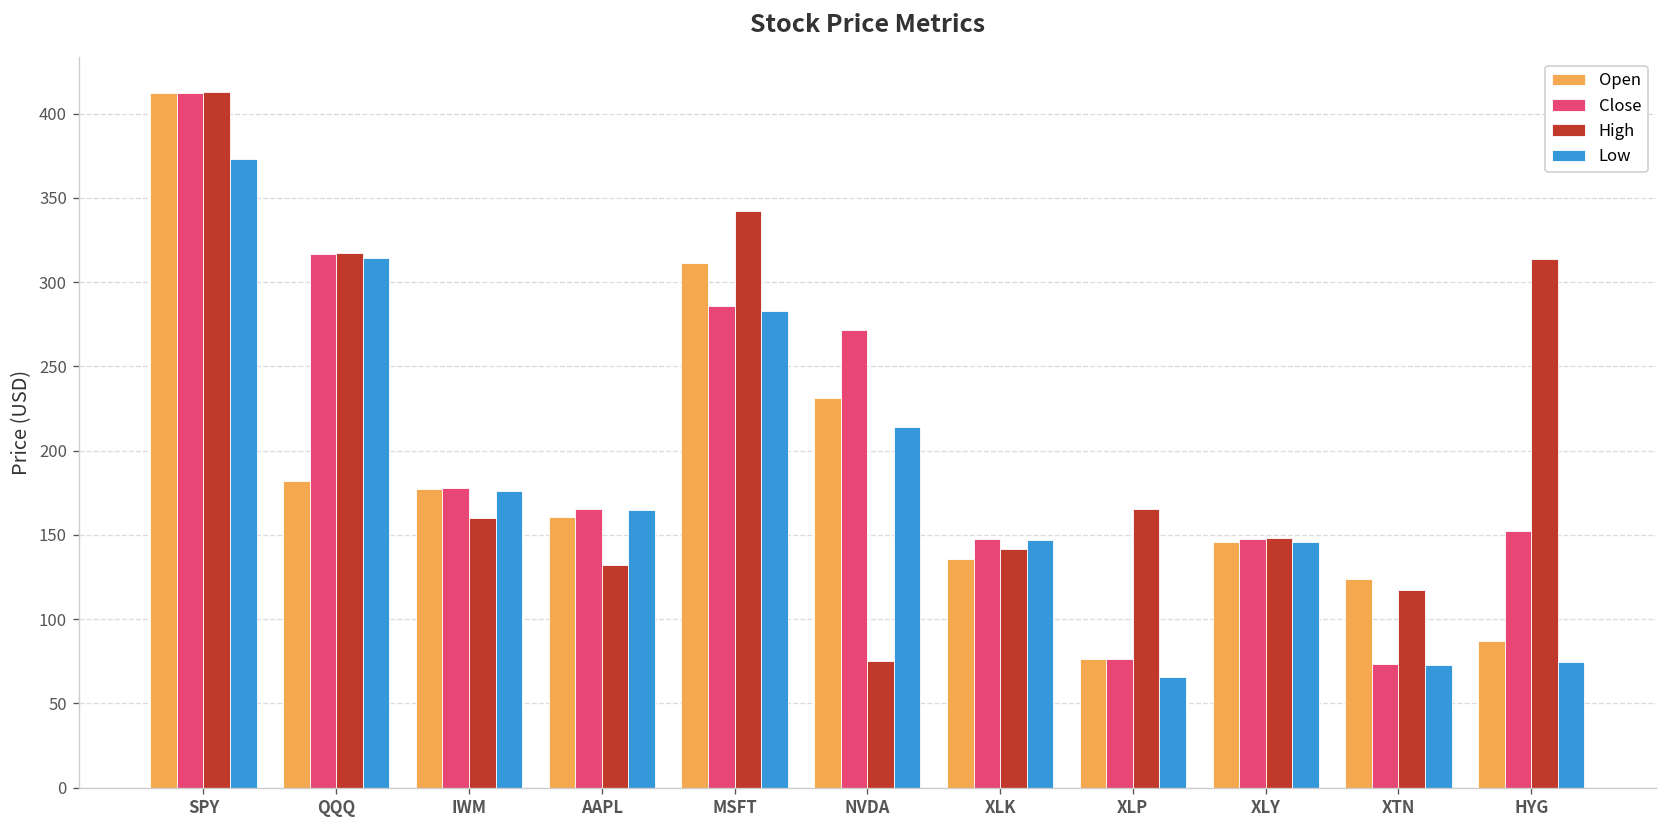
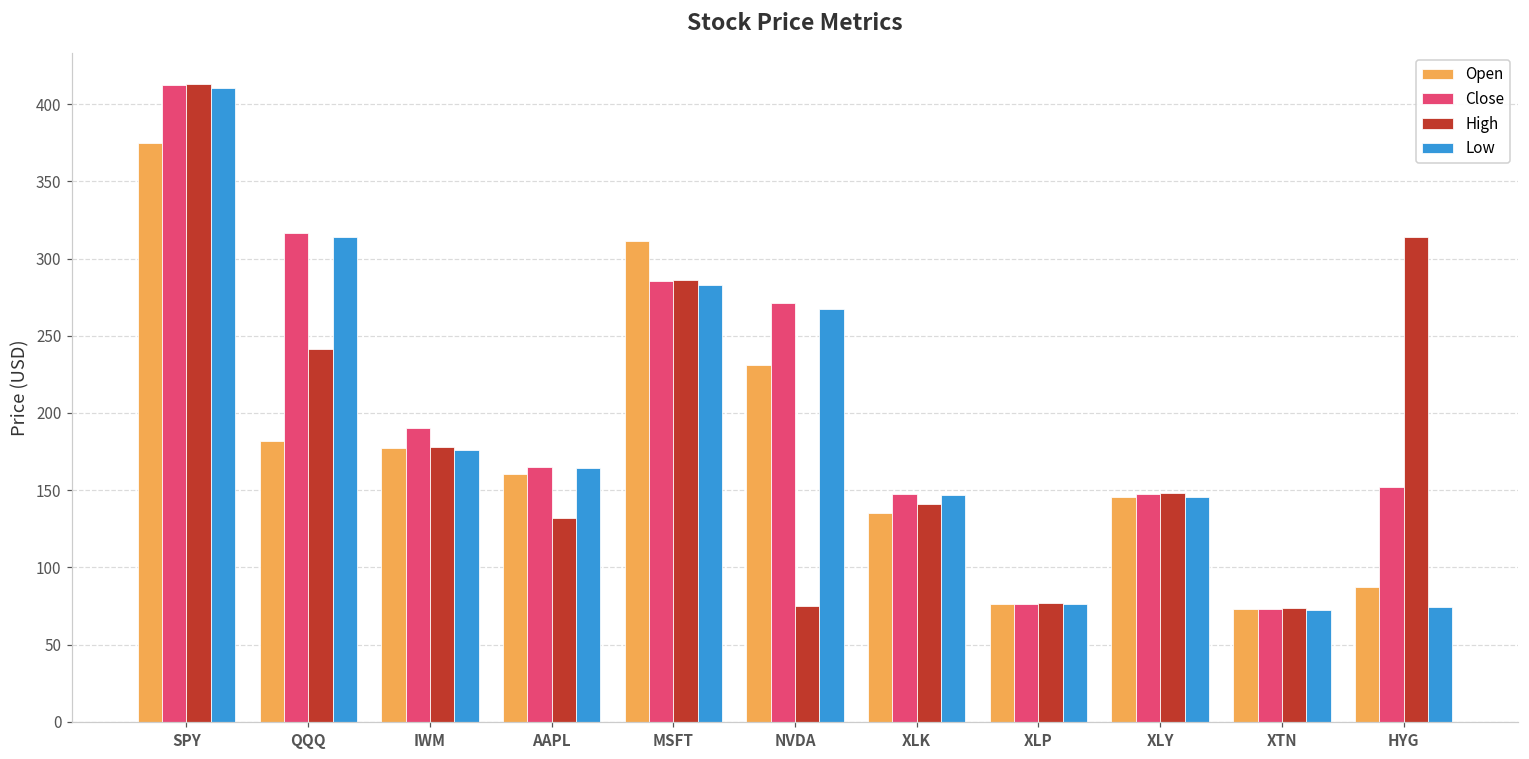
Open, SPY: 412 -> 375
Low, SPY: 373 -> 410
High, QQQ: 317 -> 242
Close, IWM: 178 -> 190
High, IWM: 160 -> 178
High, MSFT: 342 -> 286
Low, NVDA: 214 -> 267
High, XLP: 165 -> 77
Low, XLP: 66 -> 76
Open, XTN: 124 -> 73
High, XTN: 117 -> 73
